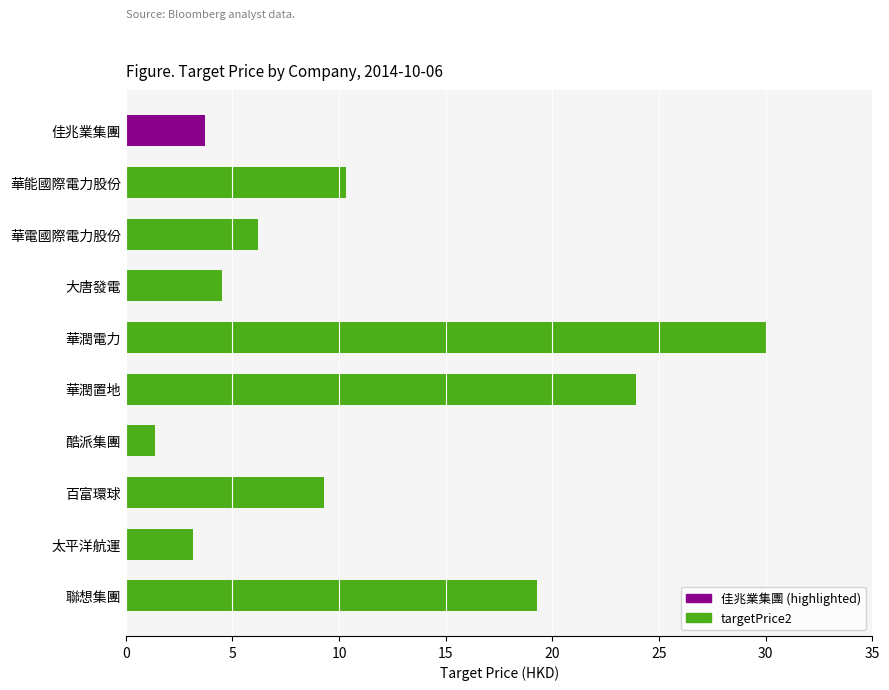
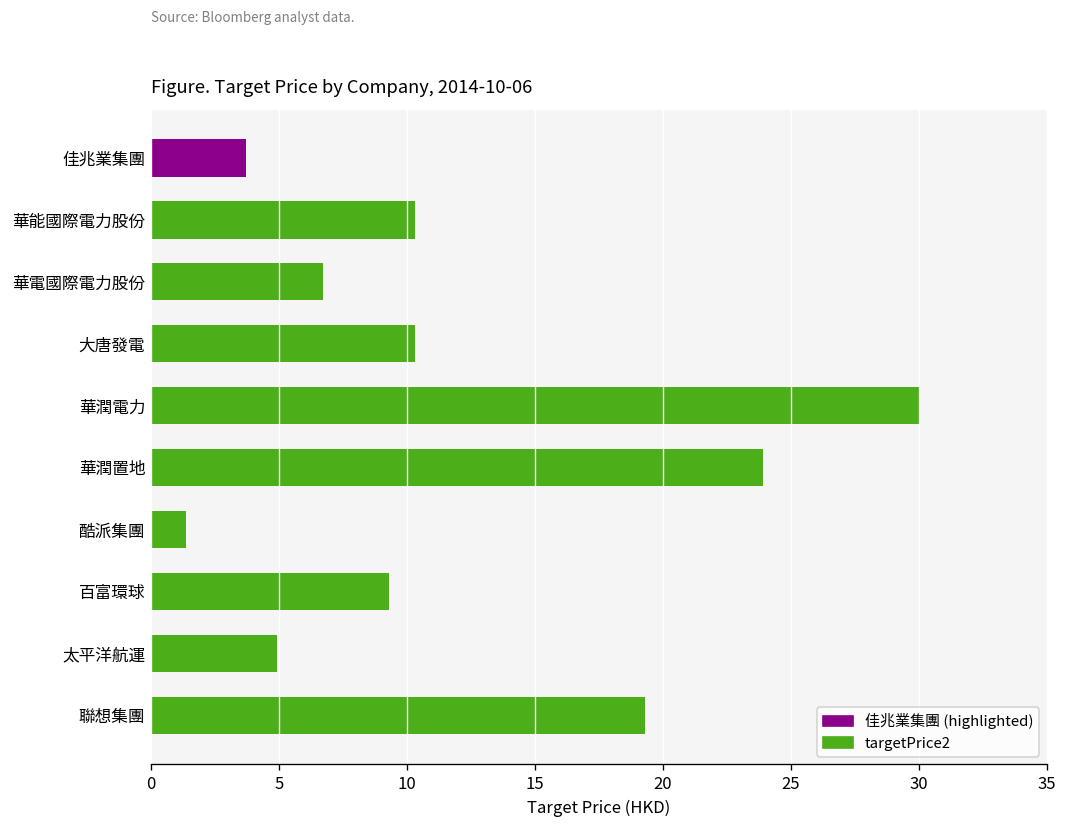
華電國際電力股份: 6.2 -> 6.7
大唐發電: 4.5 -> 10.3
太平洋航運: 3.2 -> 4.9
